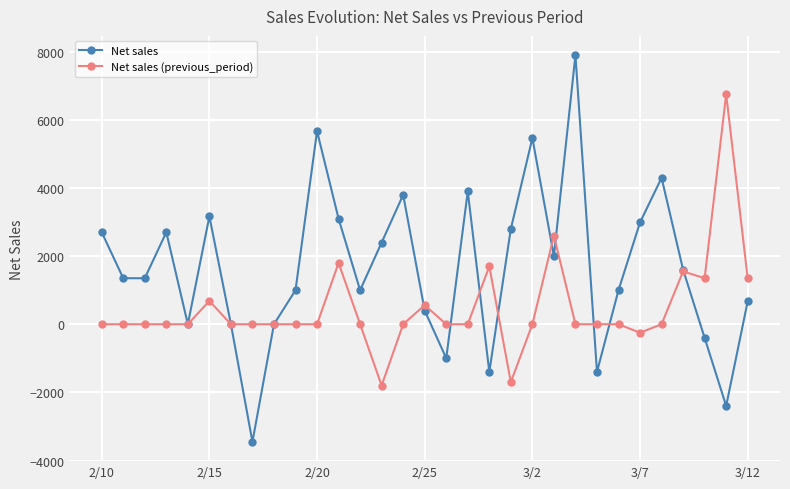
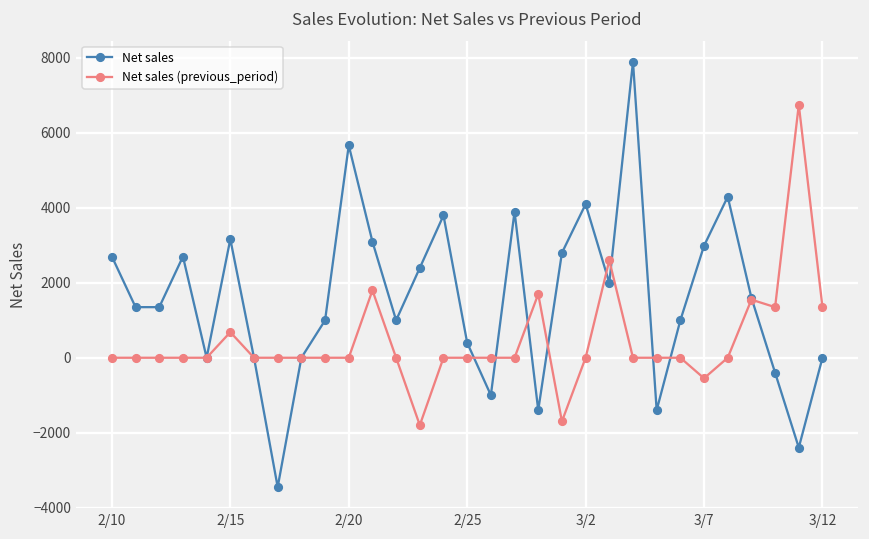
Net sales (previous_period), 2/25: 600 -> 0
Net sales, 3/2: 5500 -> 4100
Net sales (previous_period), 3/7: -300 -> -500
Net sales, 3/12: 700 -> 0
